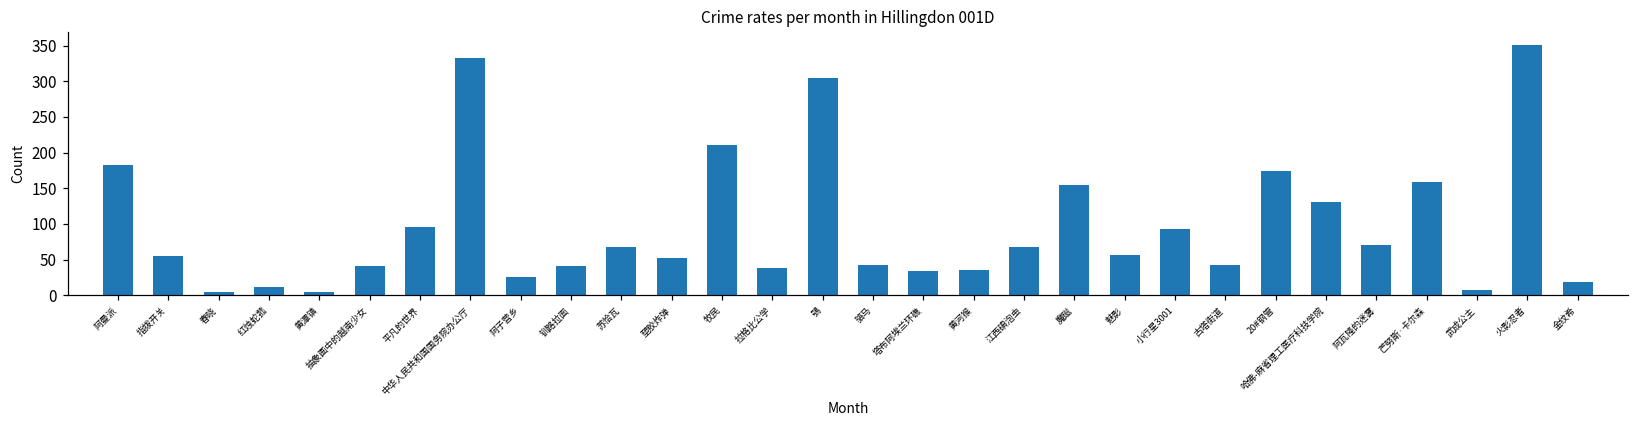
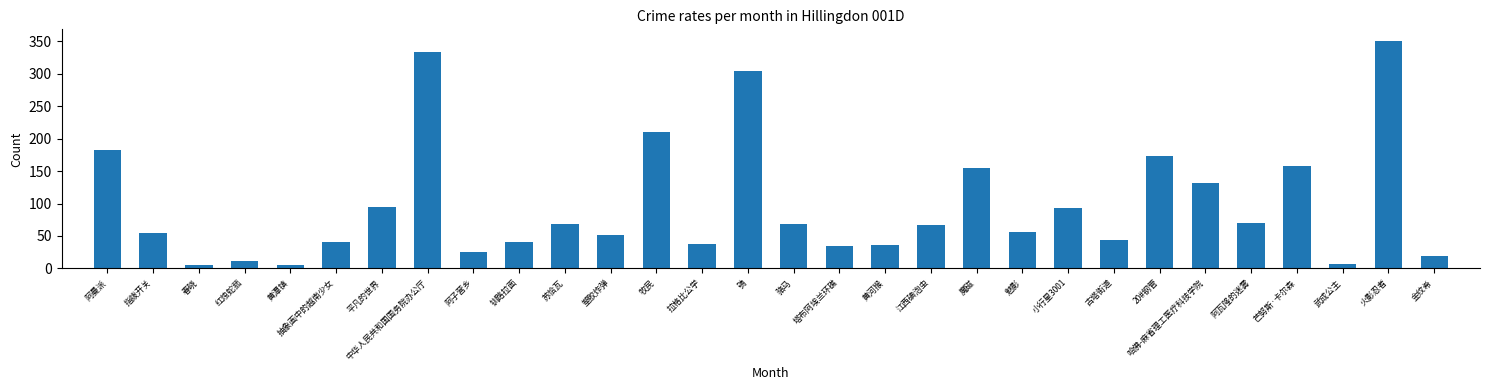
骆马: 40 -> 70
